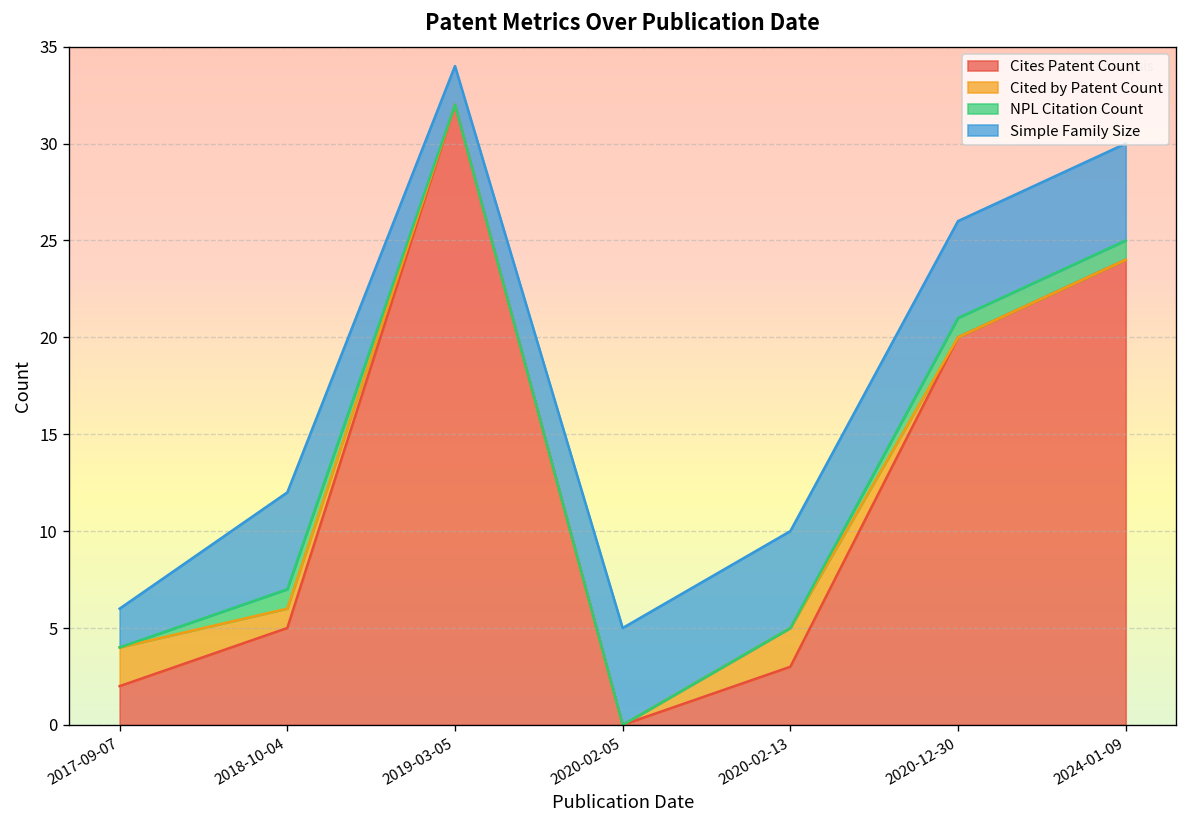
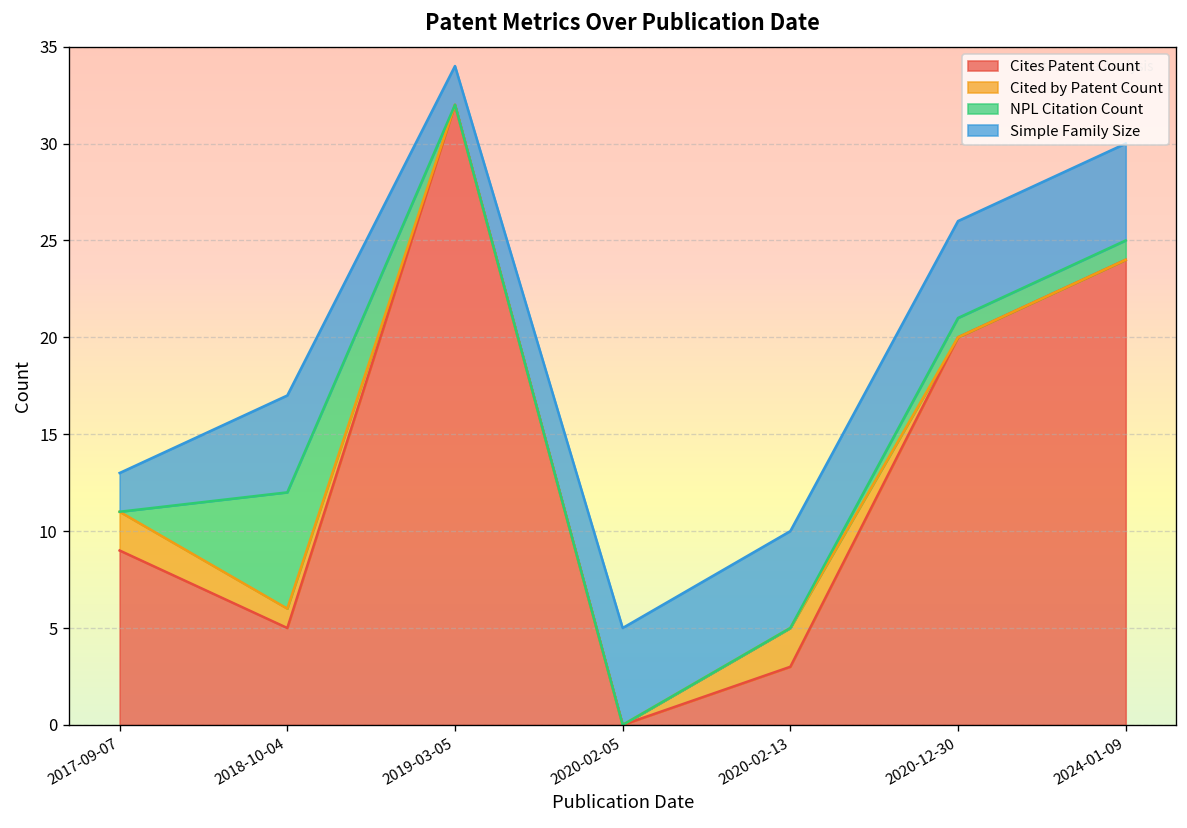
Cites Patent Count, 2017-09-07: 2 -> 9
NPL Citation Count, 2018-10-04: 1 -> 6
